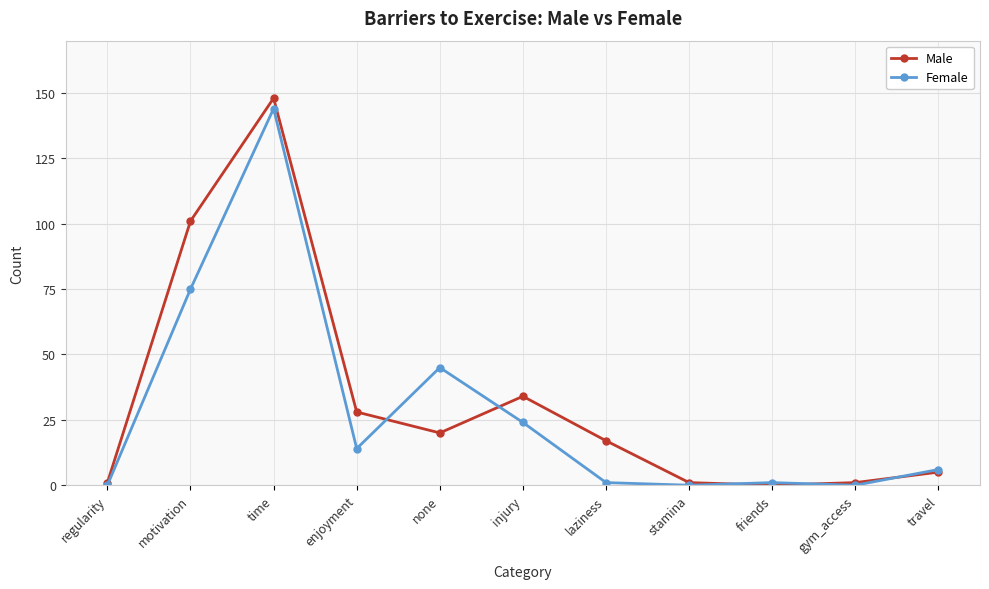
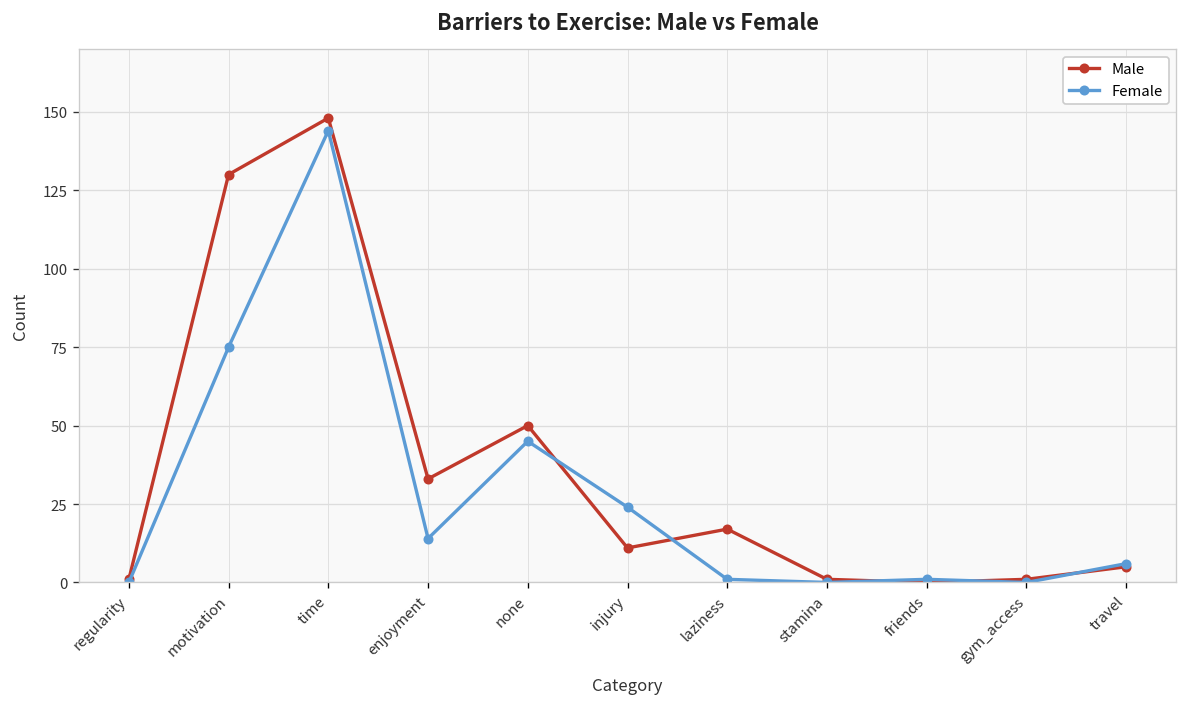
Male, motivation: 101 -> 130
Male, enjoyment: 28 -> 33
Male, none: 20 -> 50
Male, injury: 34 -> 11
